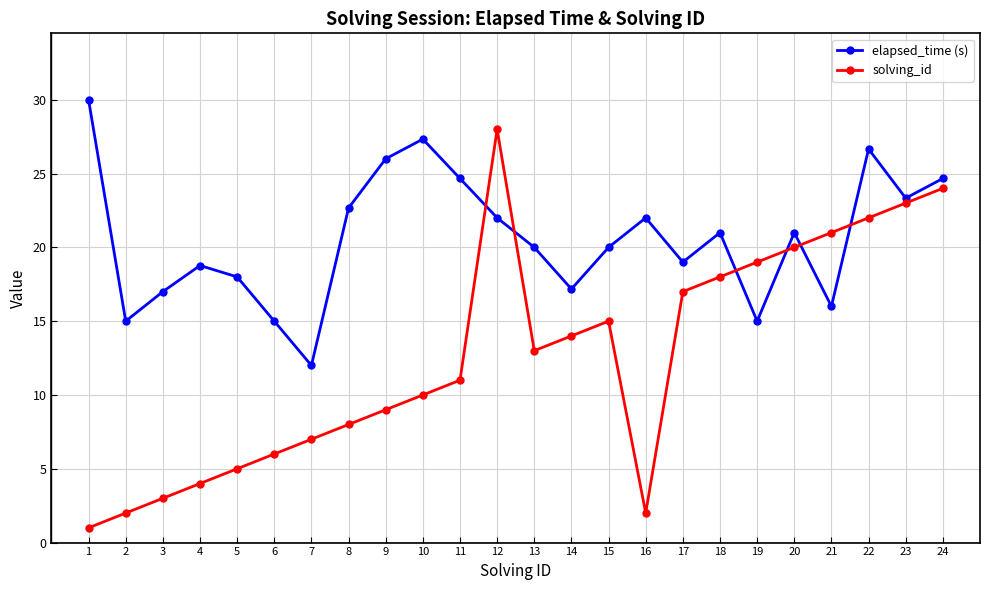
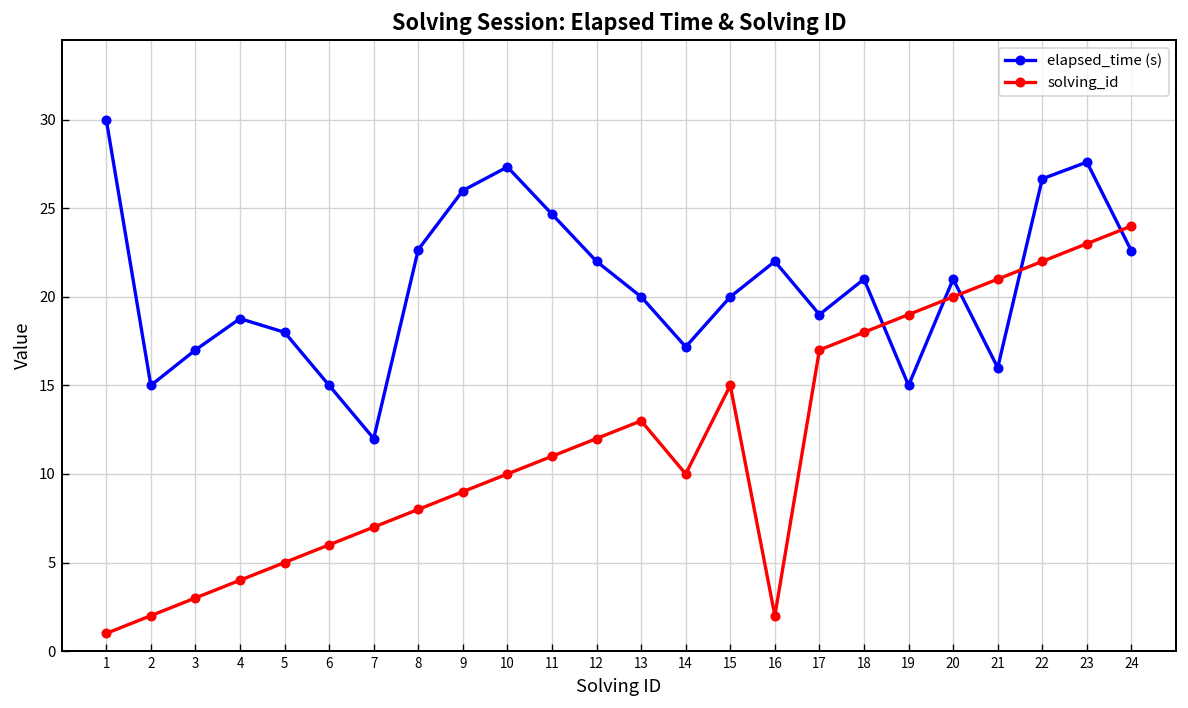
solving_id, 12: 28 -> 12
solving_id, 14: 14 -> 10
elapsed_time (s), 23: 23.3 -> 27.6
elapsed_time (s), 24: 24.7 -> 22.6
